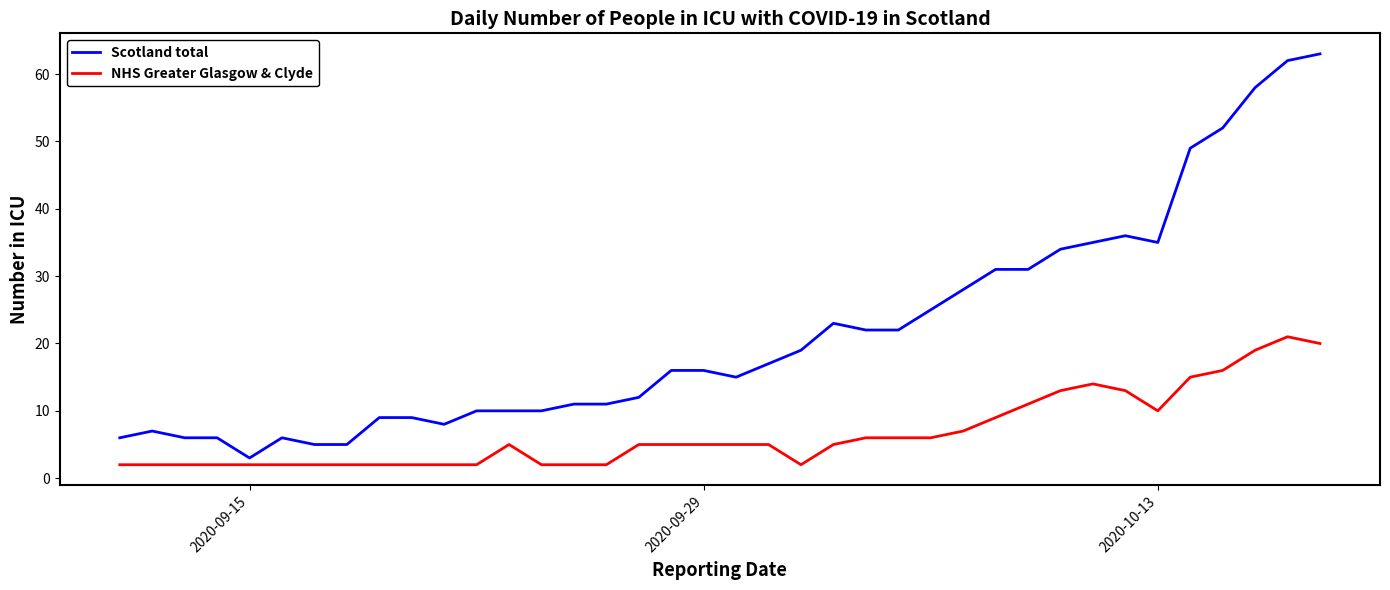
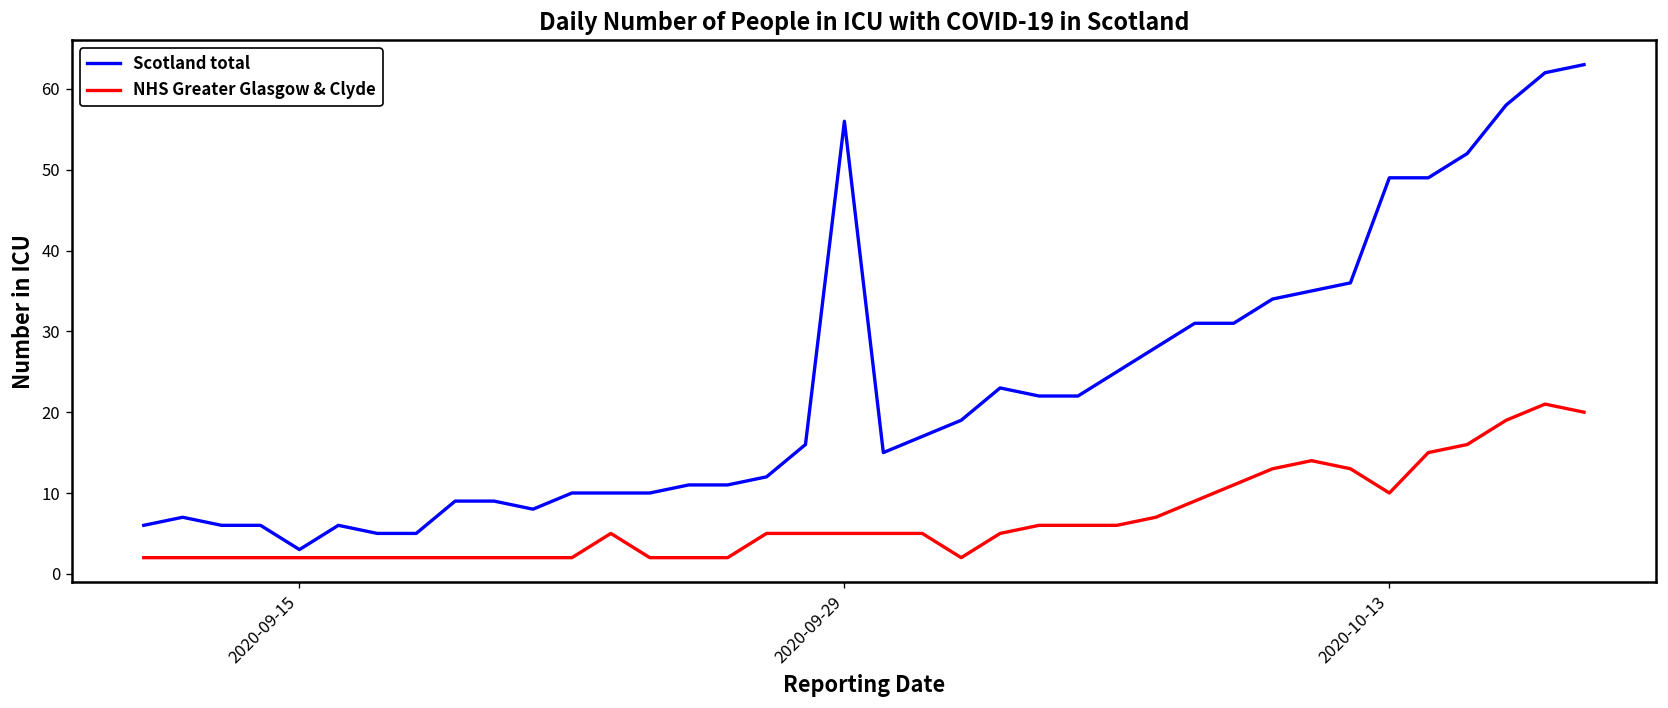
Scotland total, 2020-09-29: 16 -> 56
Scotland total, 2020-10-13: 35 -> 49
